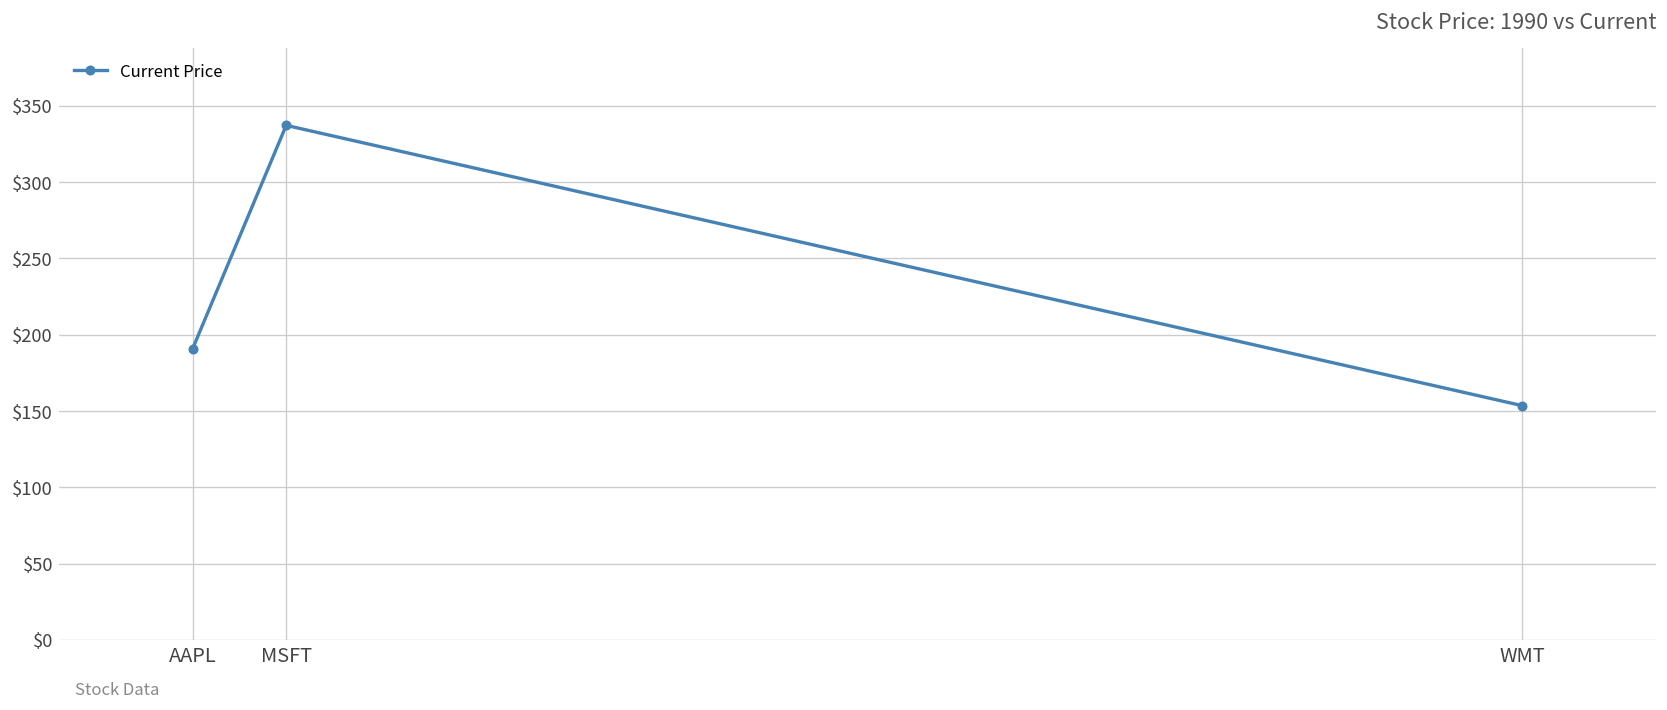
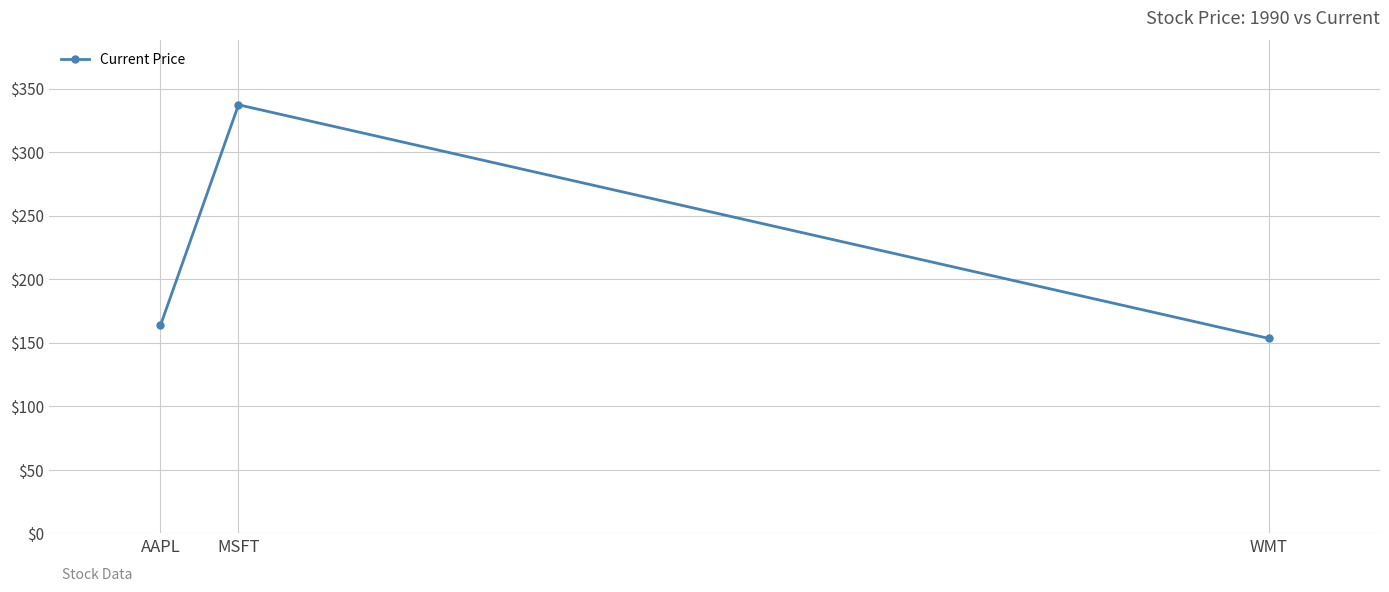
AAPL: $191 -> $164
